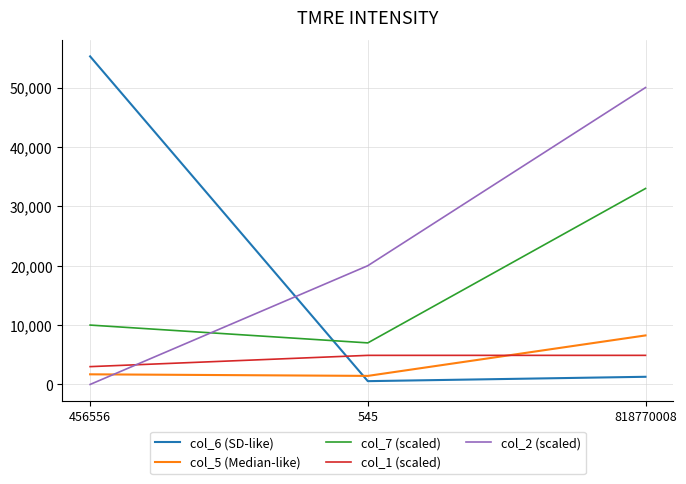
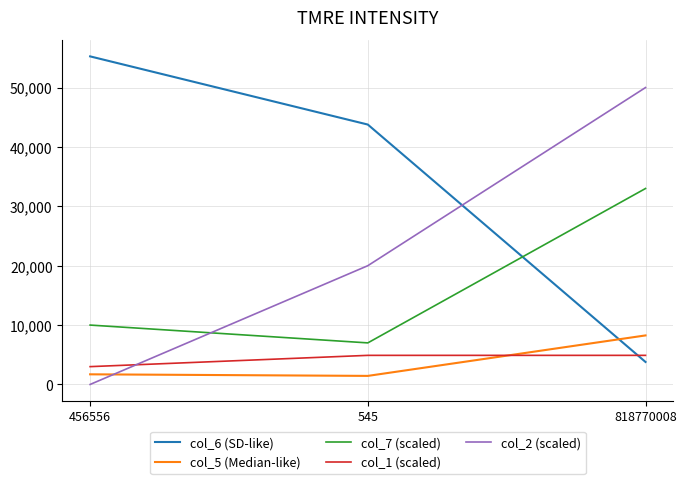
col_6 (SD-like), 545: 1,000 -> 44,000
col_6 (SD-like), 818770008: 1,000 -> 4,000
